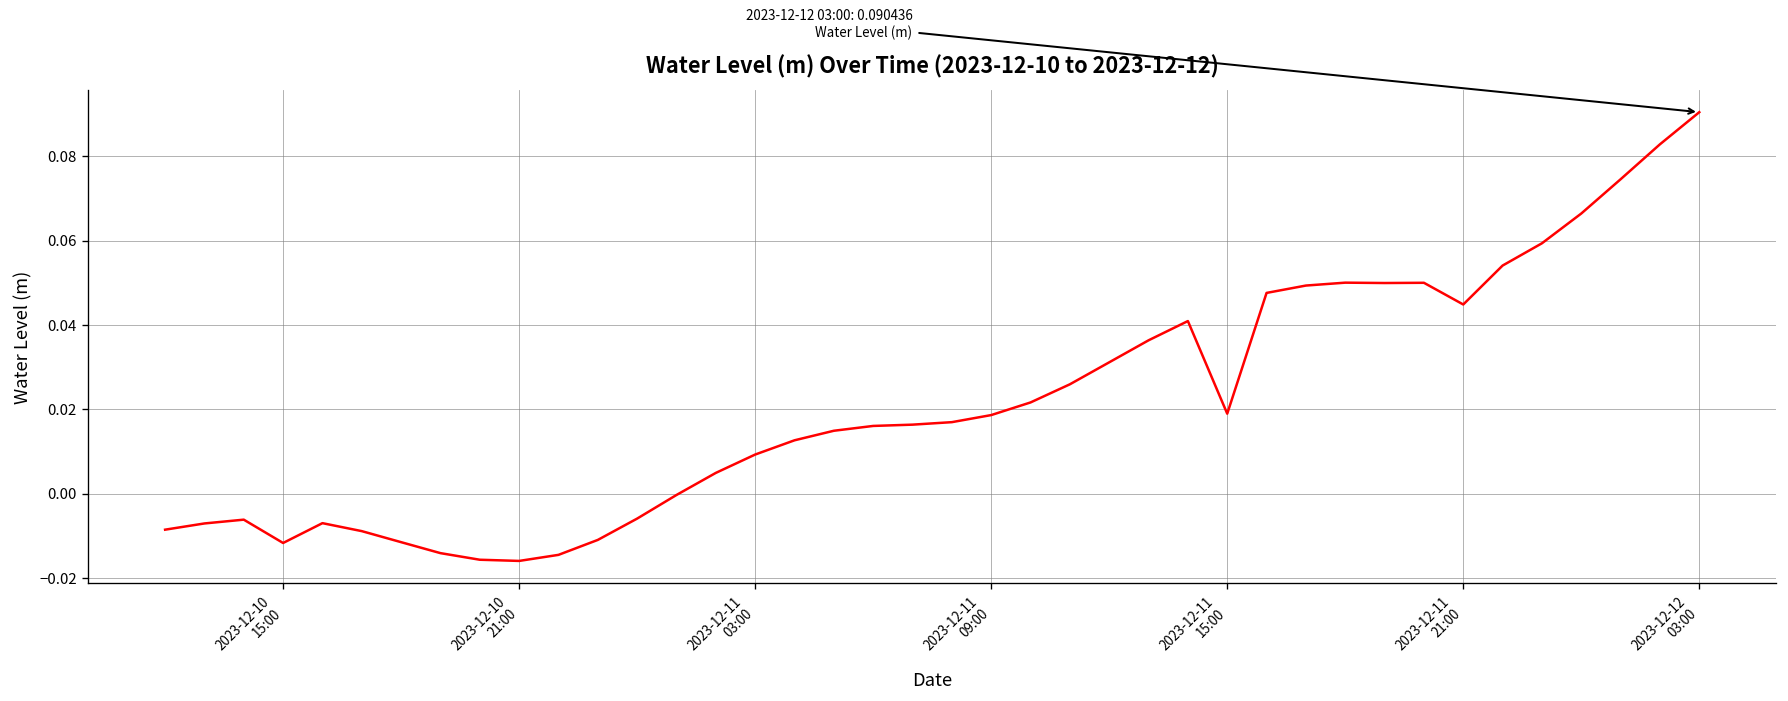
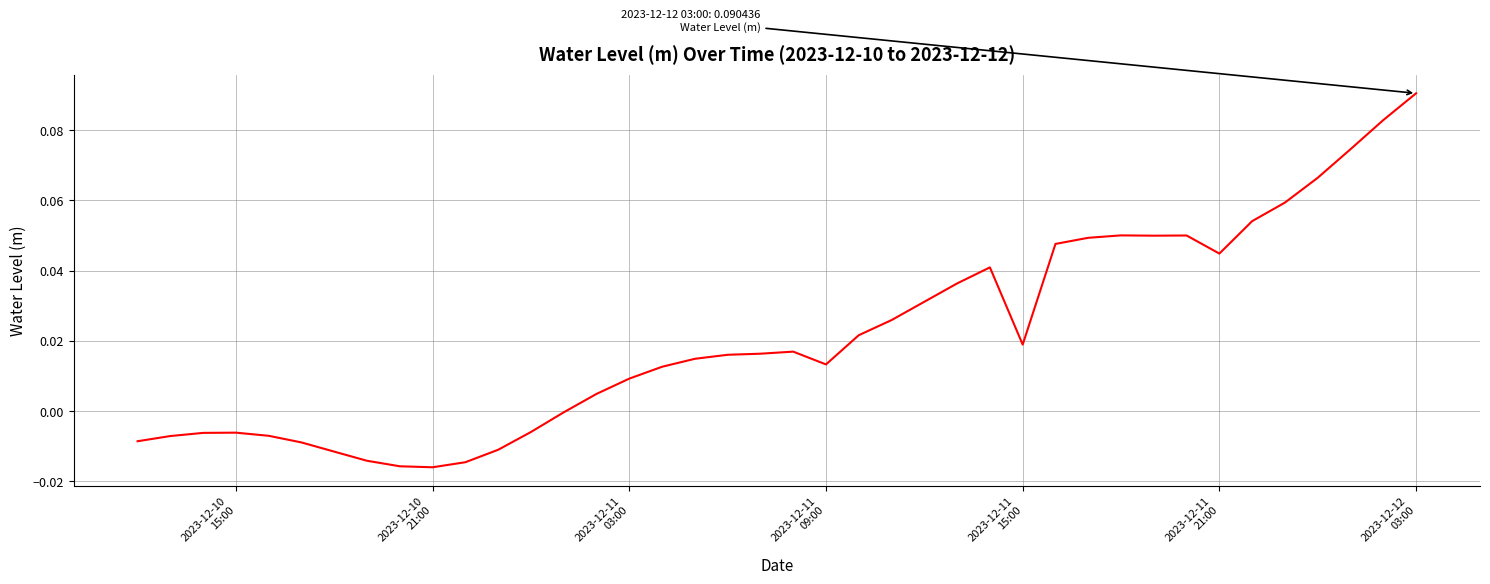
2023-12-10 15:00: -0.012 -> -0.006
2023-12-11 09:00: 0.019 -> 0.013
